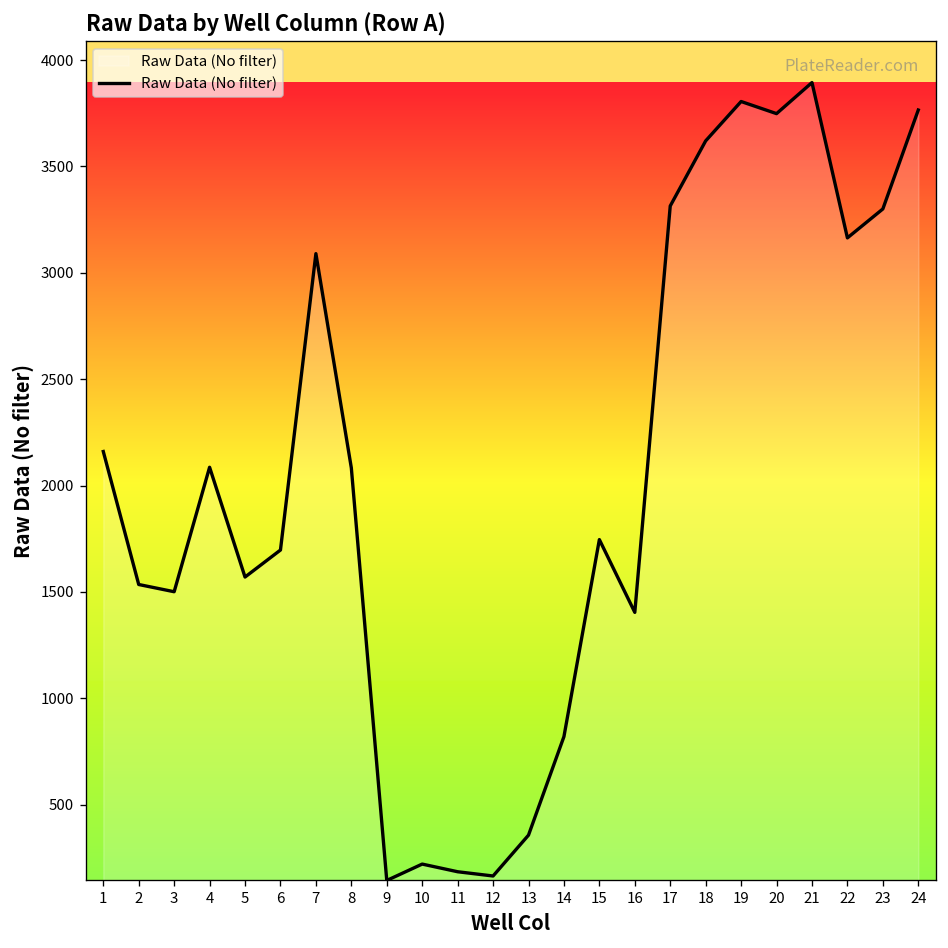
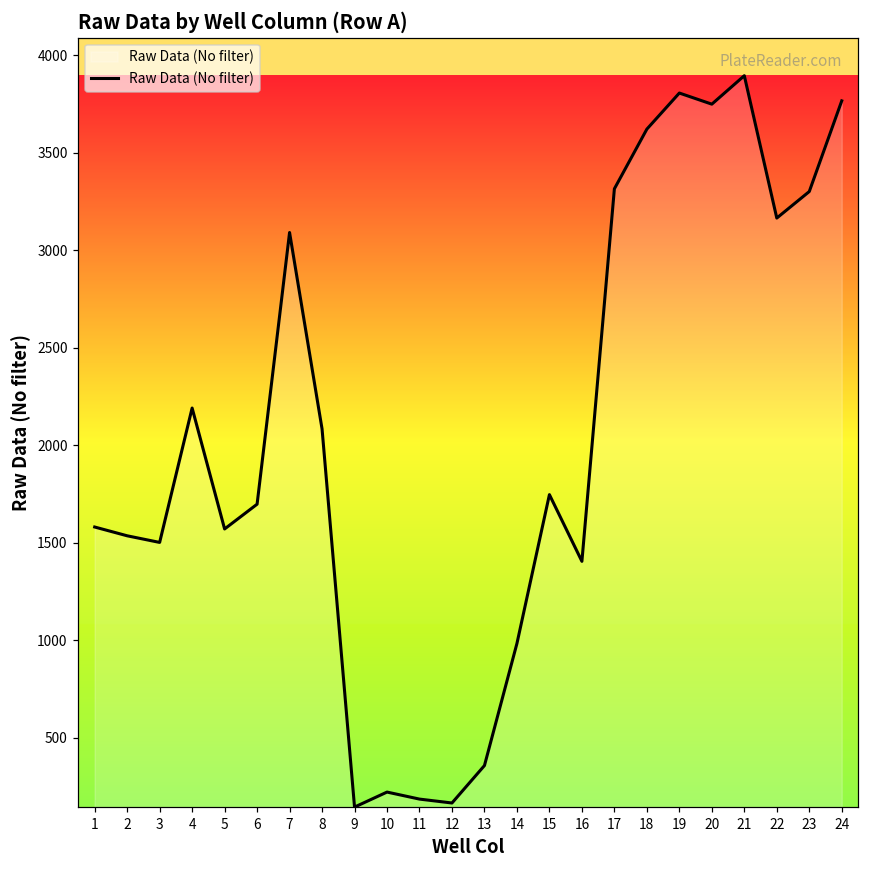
1: 2160 -> 1580
4: 2090 -> 2190
14: 820 -> 980
